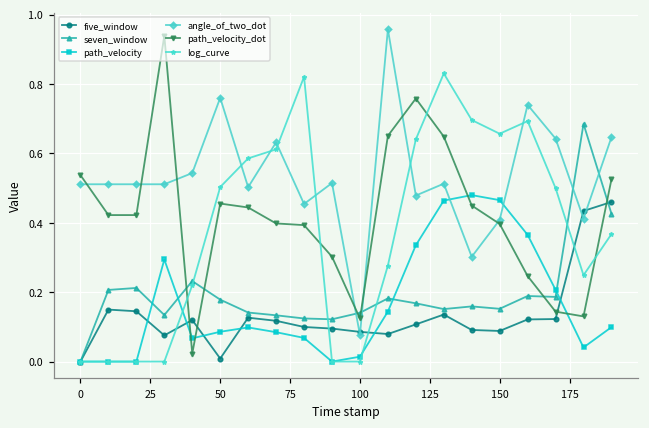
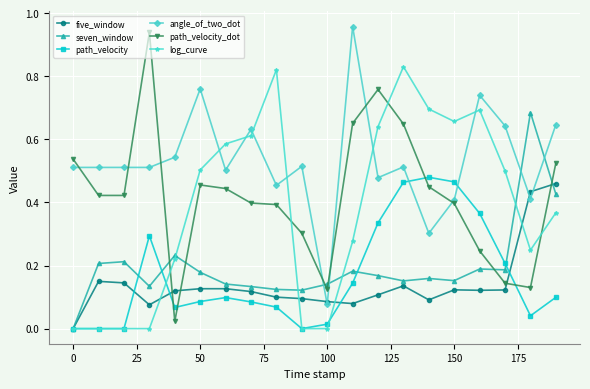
five_window, 50: 0.01 -> 0.13
five_window, 150: 0.09 -> 0.12
